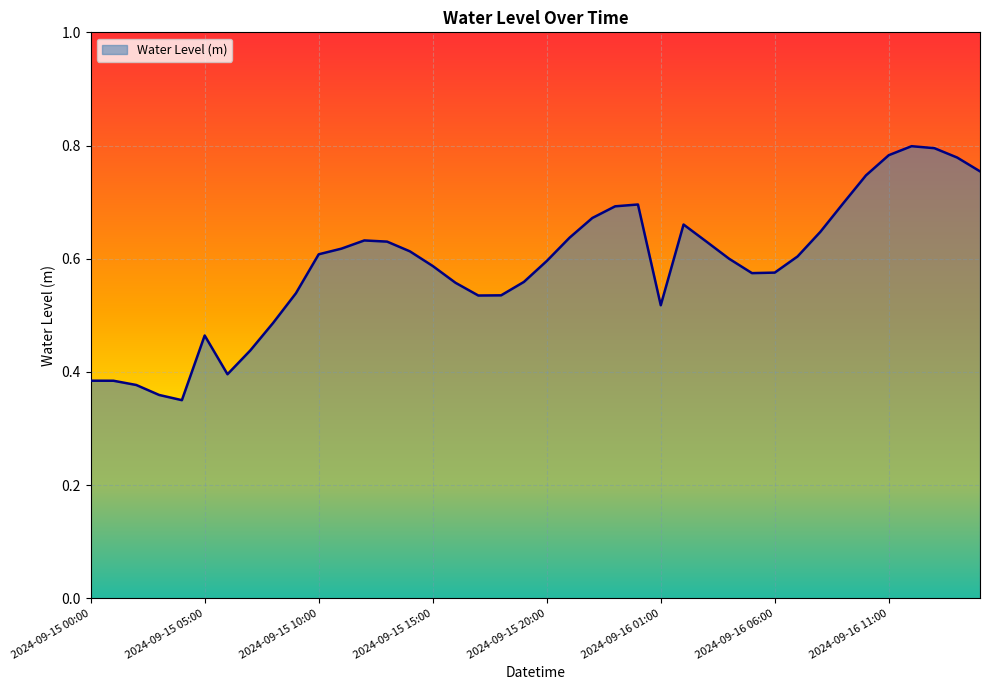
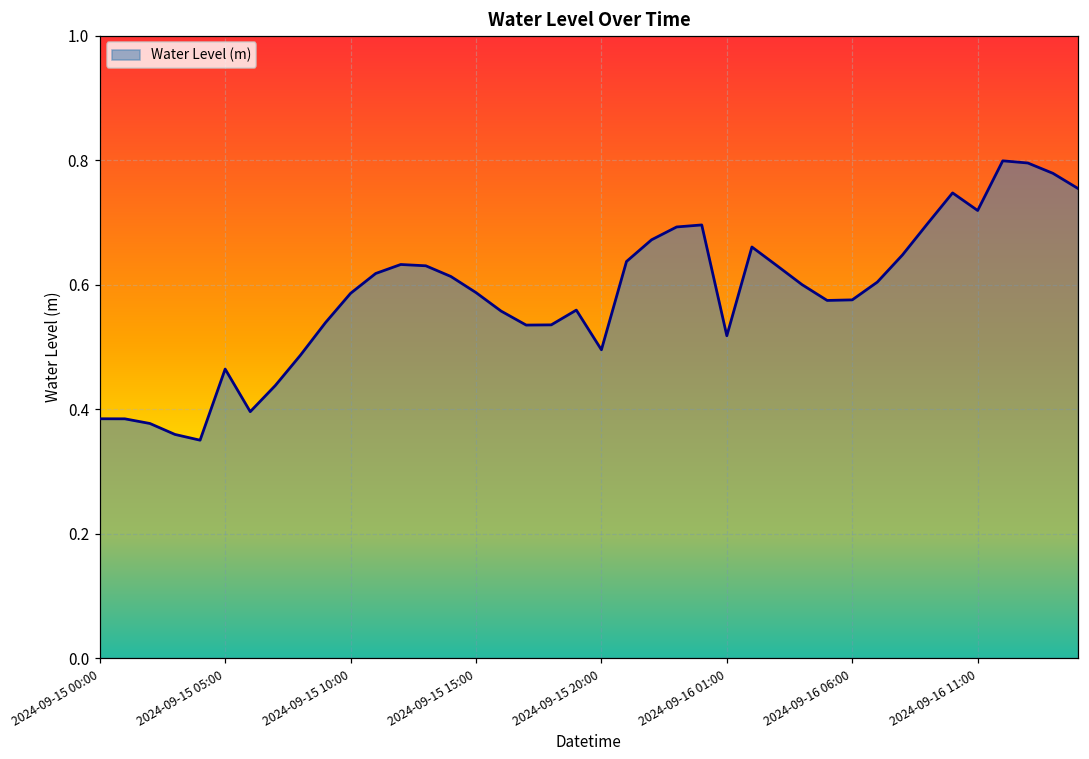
2024-09-15 10:00: 0.61 -> 0.59
2024-09-15 20:00: 0.60 -> 0.50
2024-09-16 11:00: 0.78 -> 0.72
